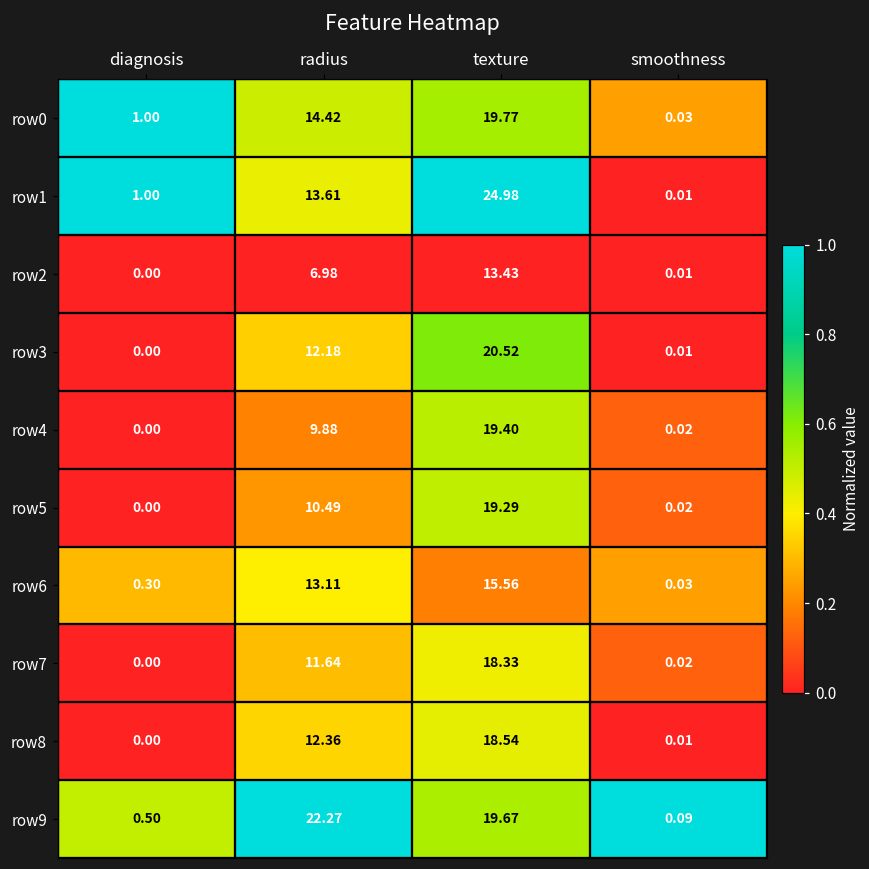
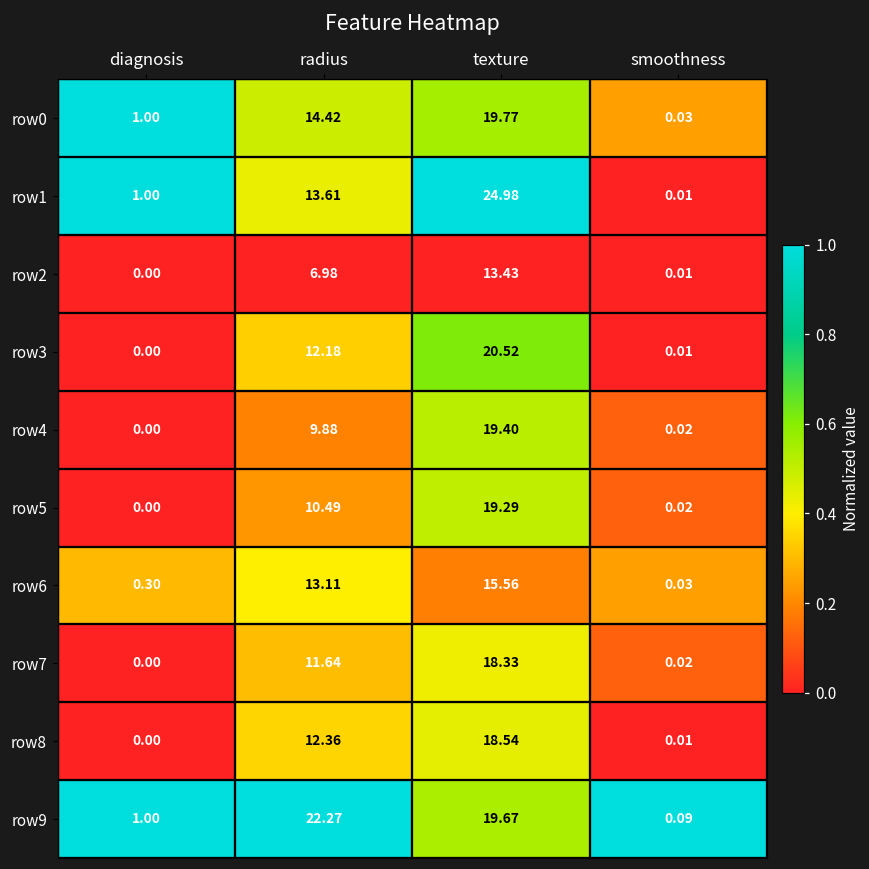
row9, diagnosis: 0.50 -> 1.00
